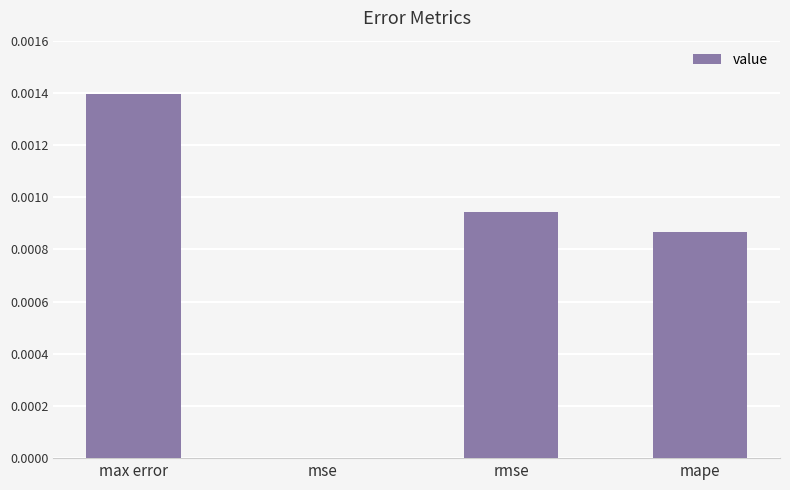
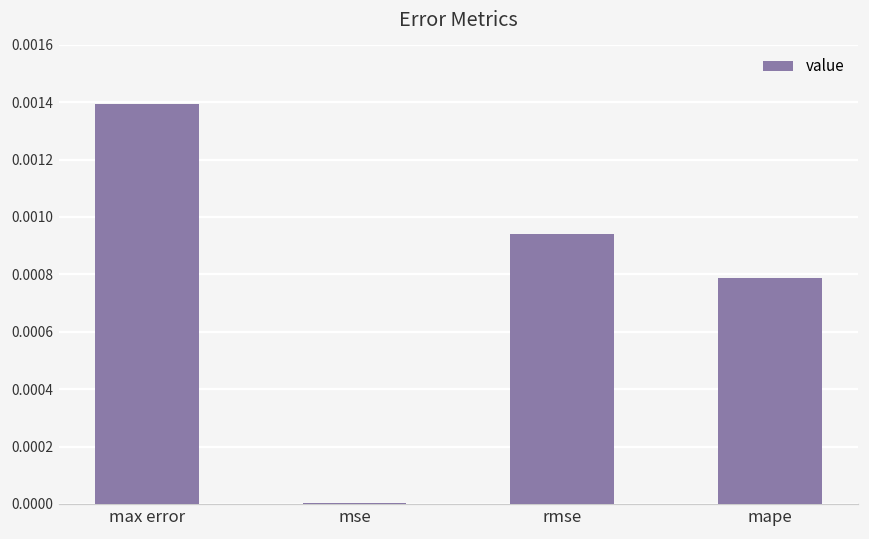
mape: 0.00087 -> 0.00079
